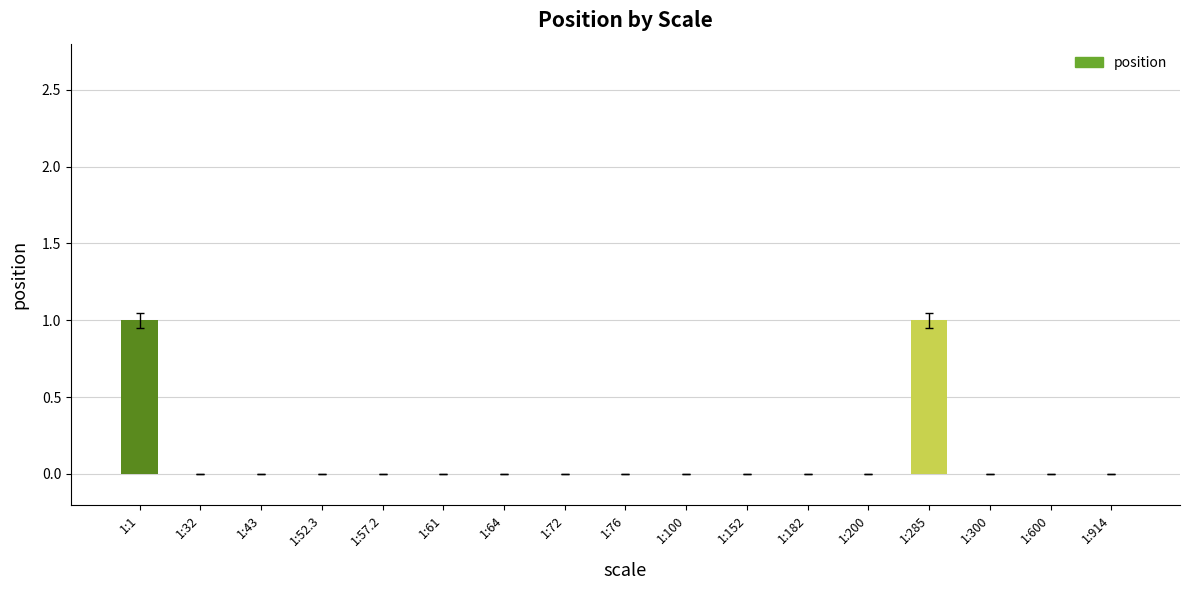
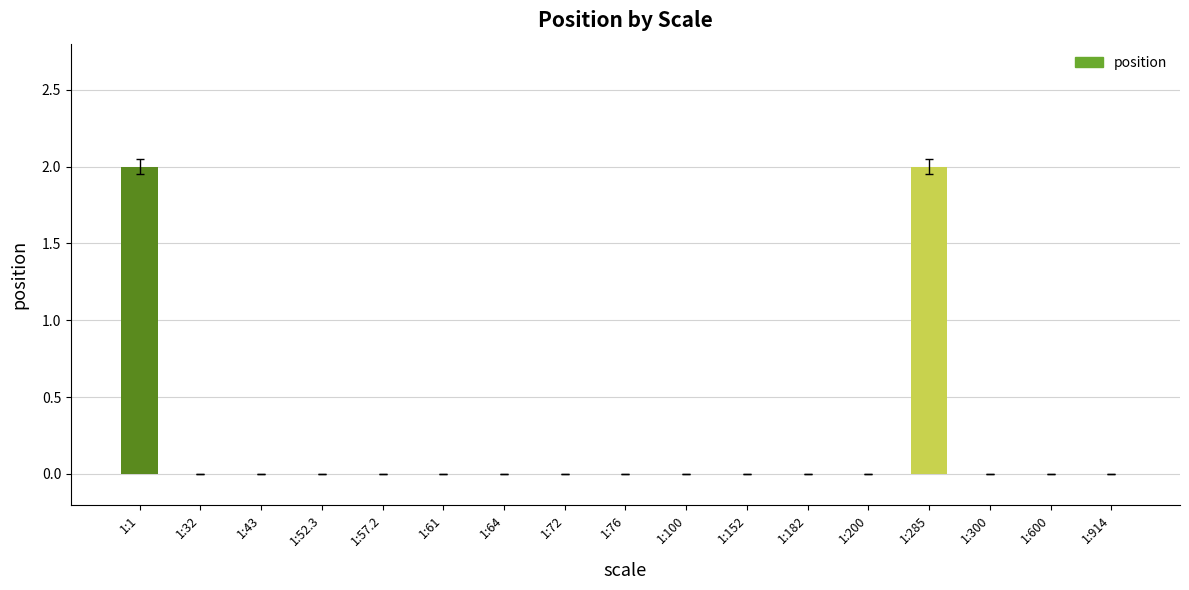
position, 1:1: 1 -> 2
position, 1:285: 1 -> 2
